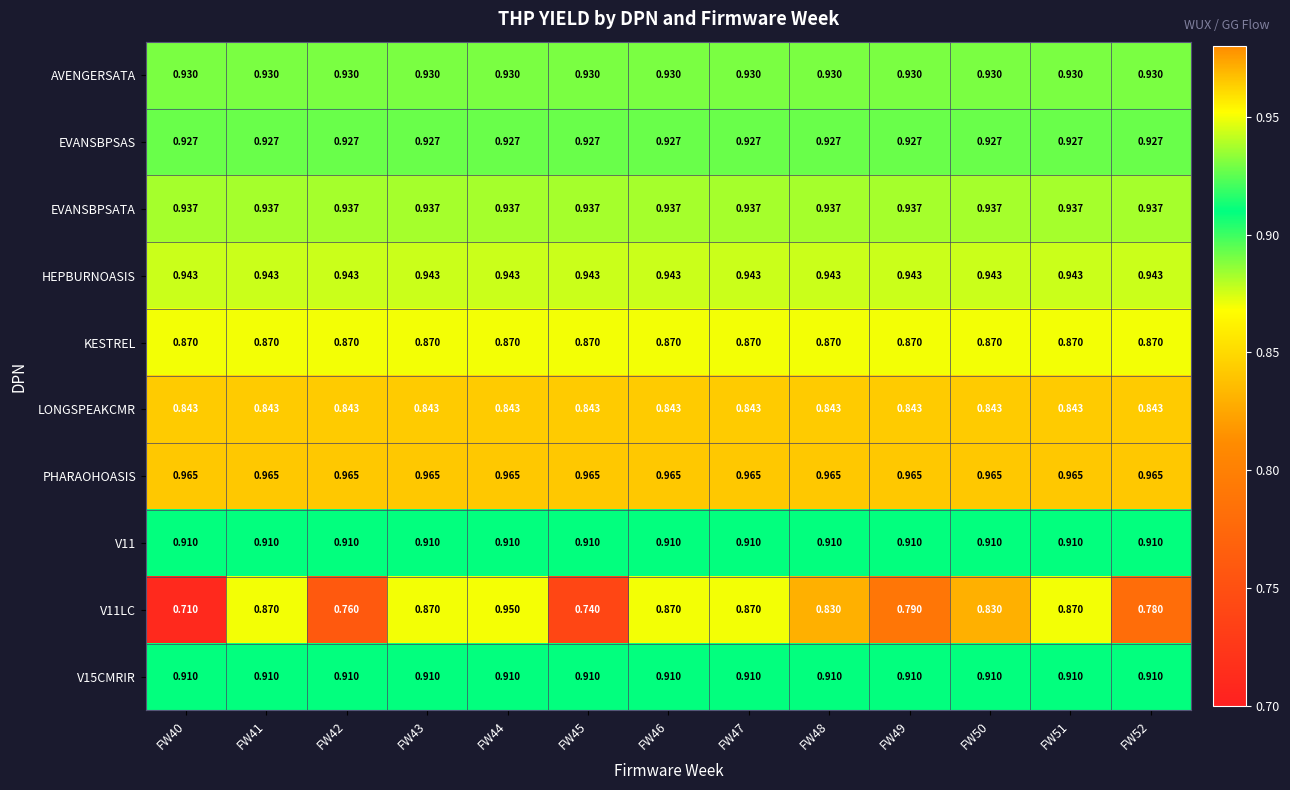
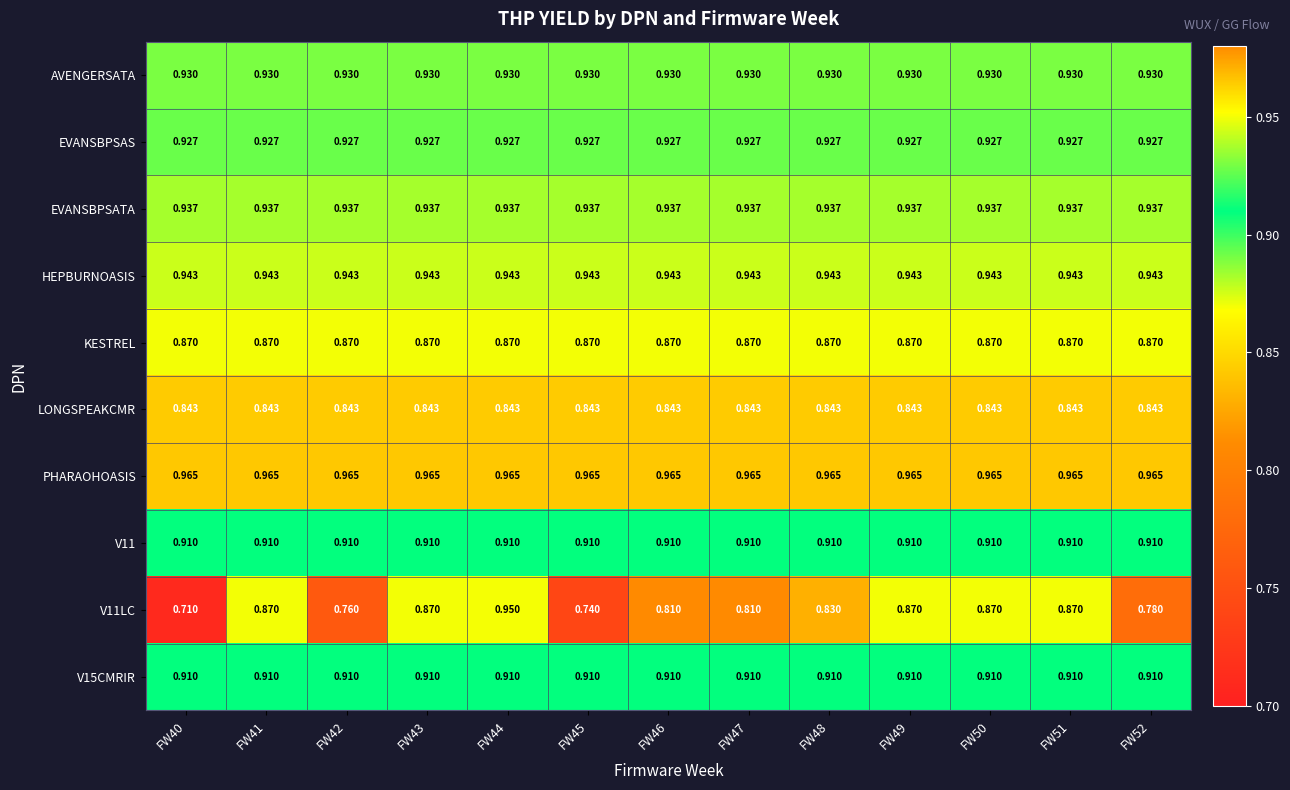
V11LC, FW46: 0.870 -> 0.810
V11LC, FW47: 0.870 -> 0.810
V11LC, FW49: 0.790 -> 0.870
V11LC, FW50: 0.830 -> 0.870
